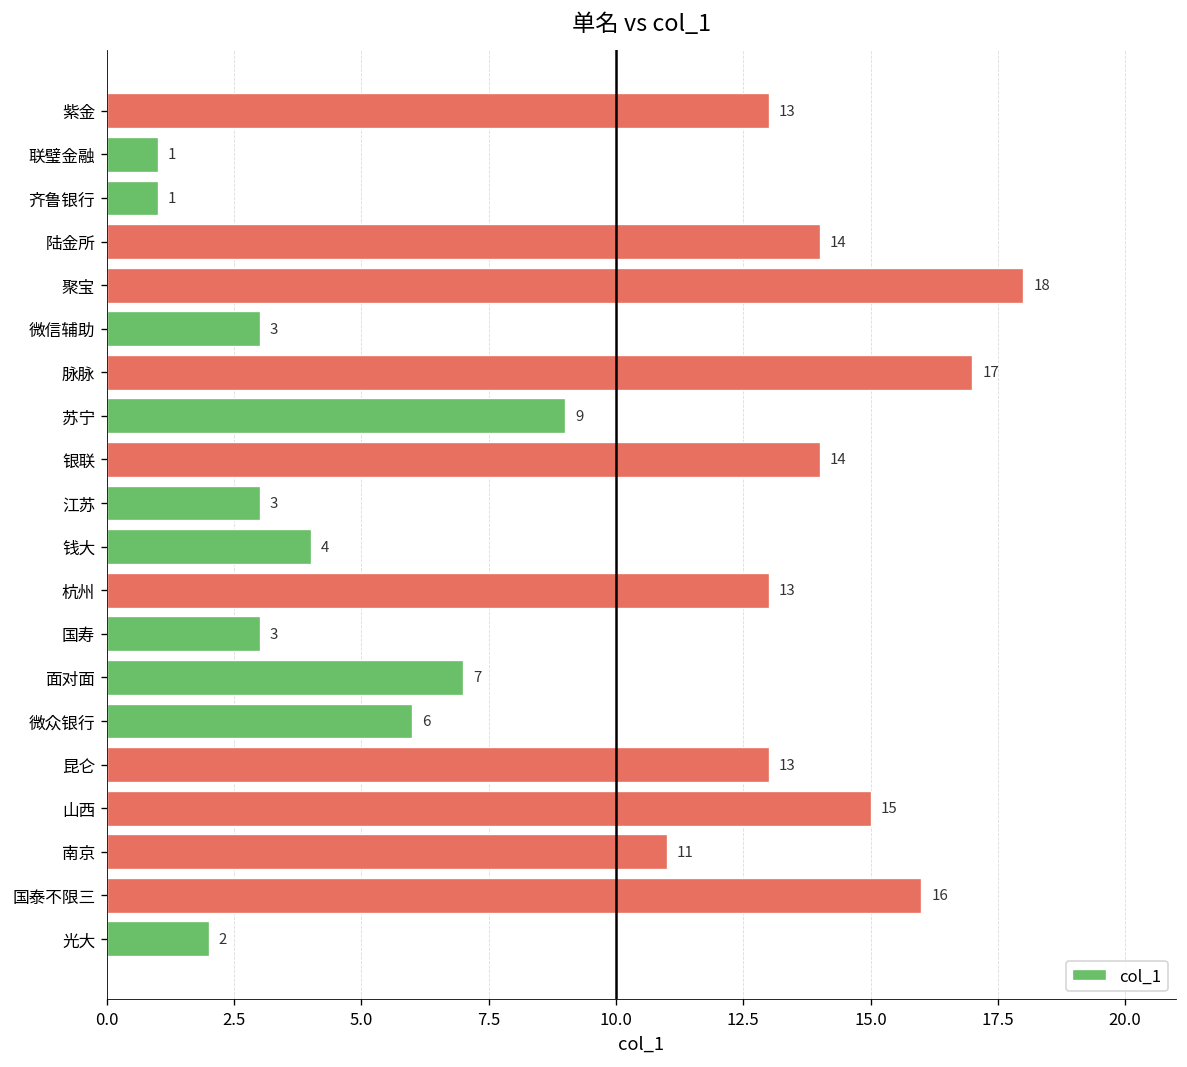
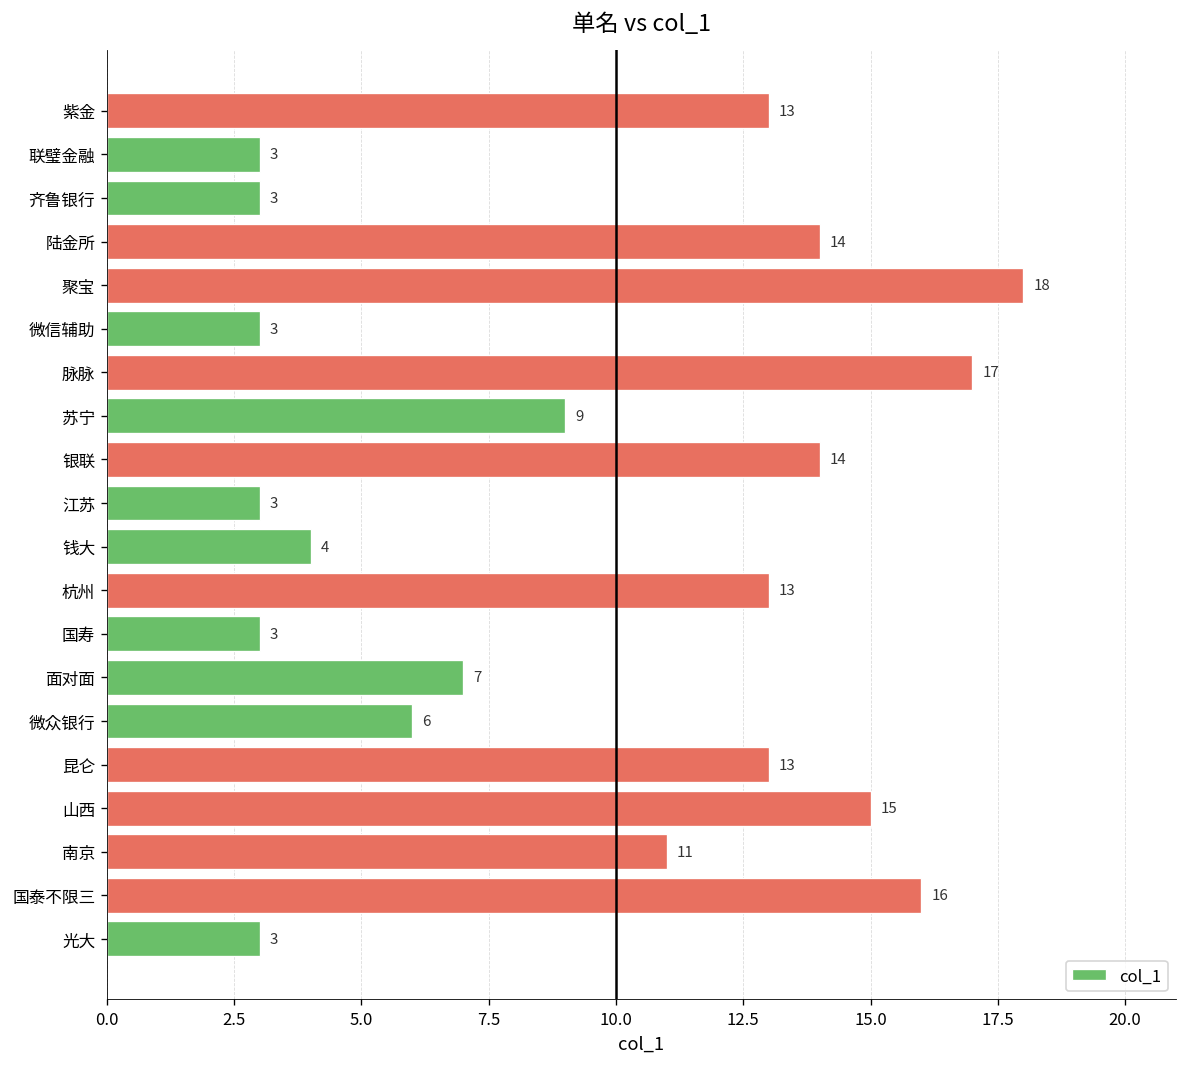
联璧金融: 1 -> 3
齐鲁银行: 1 -> 3
光大: 2 -> 3
